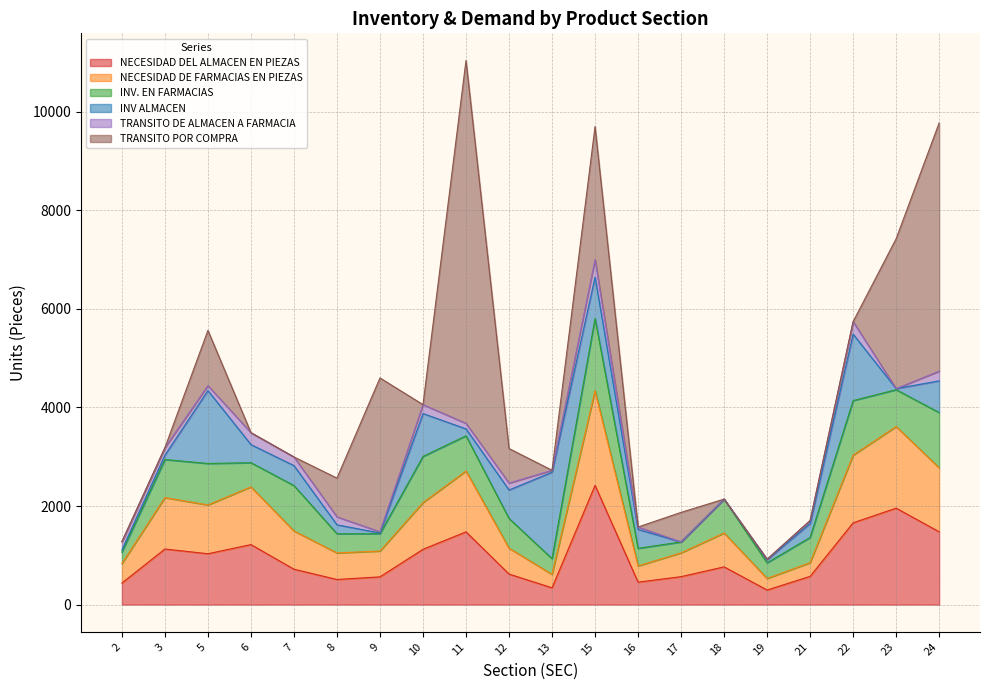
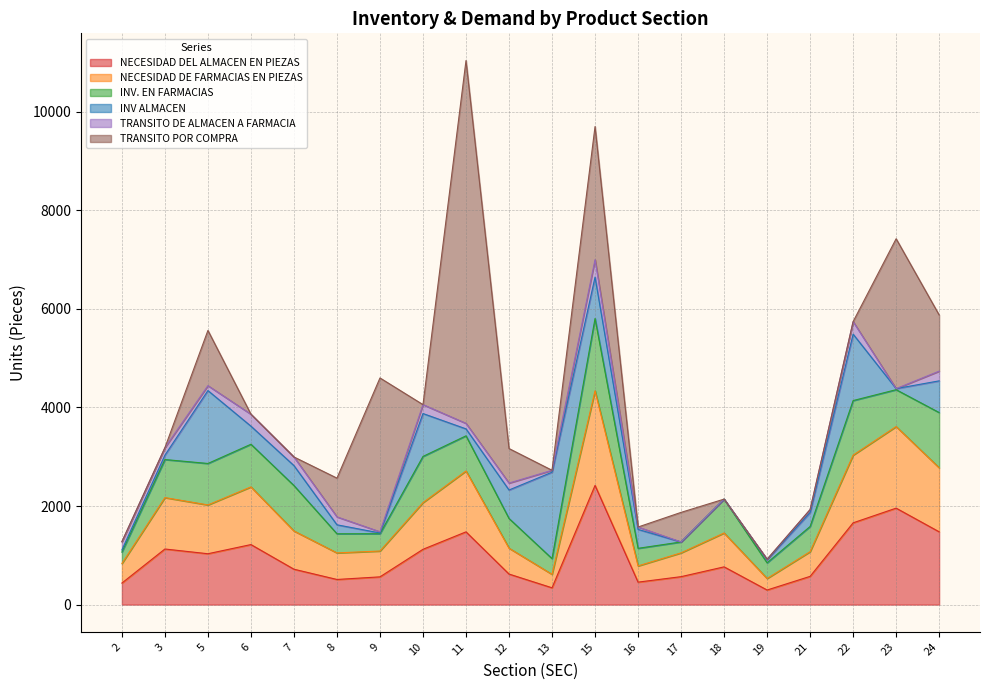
INV. EN FARMACIAS, 6: 500 -> 900
NECESIDAD DE FARMACIAS EN PIEZAS, 21: 300 -> 500
TRANSITO POR COMPRA, 24: 5000 -> 1100
